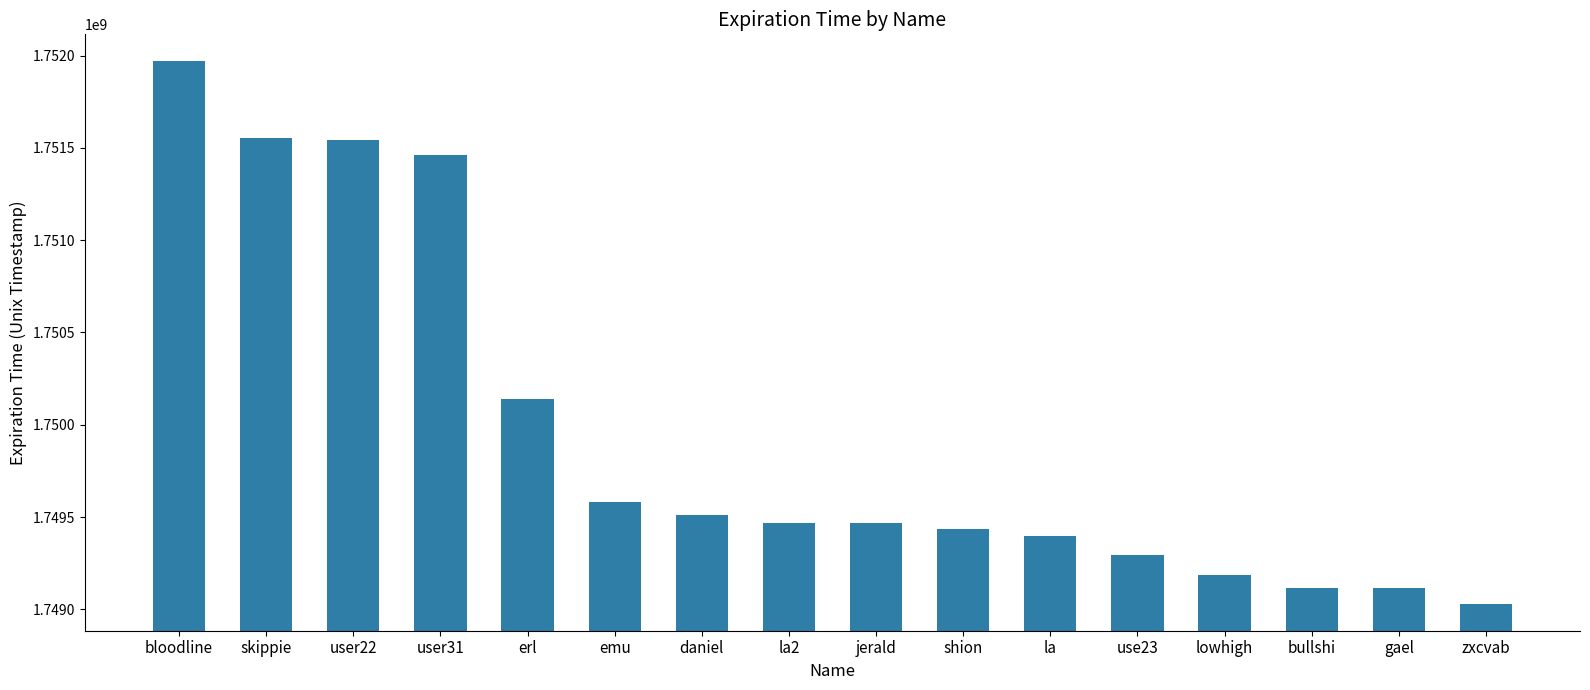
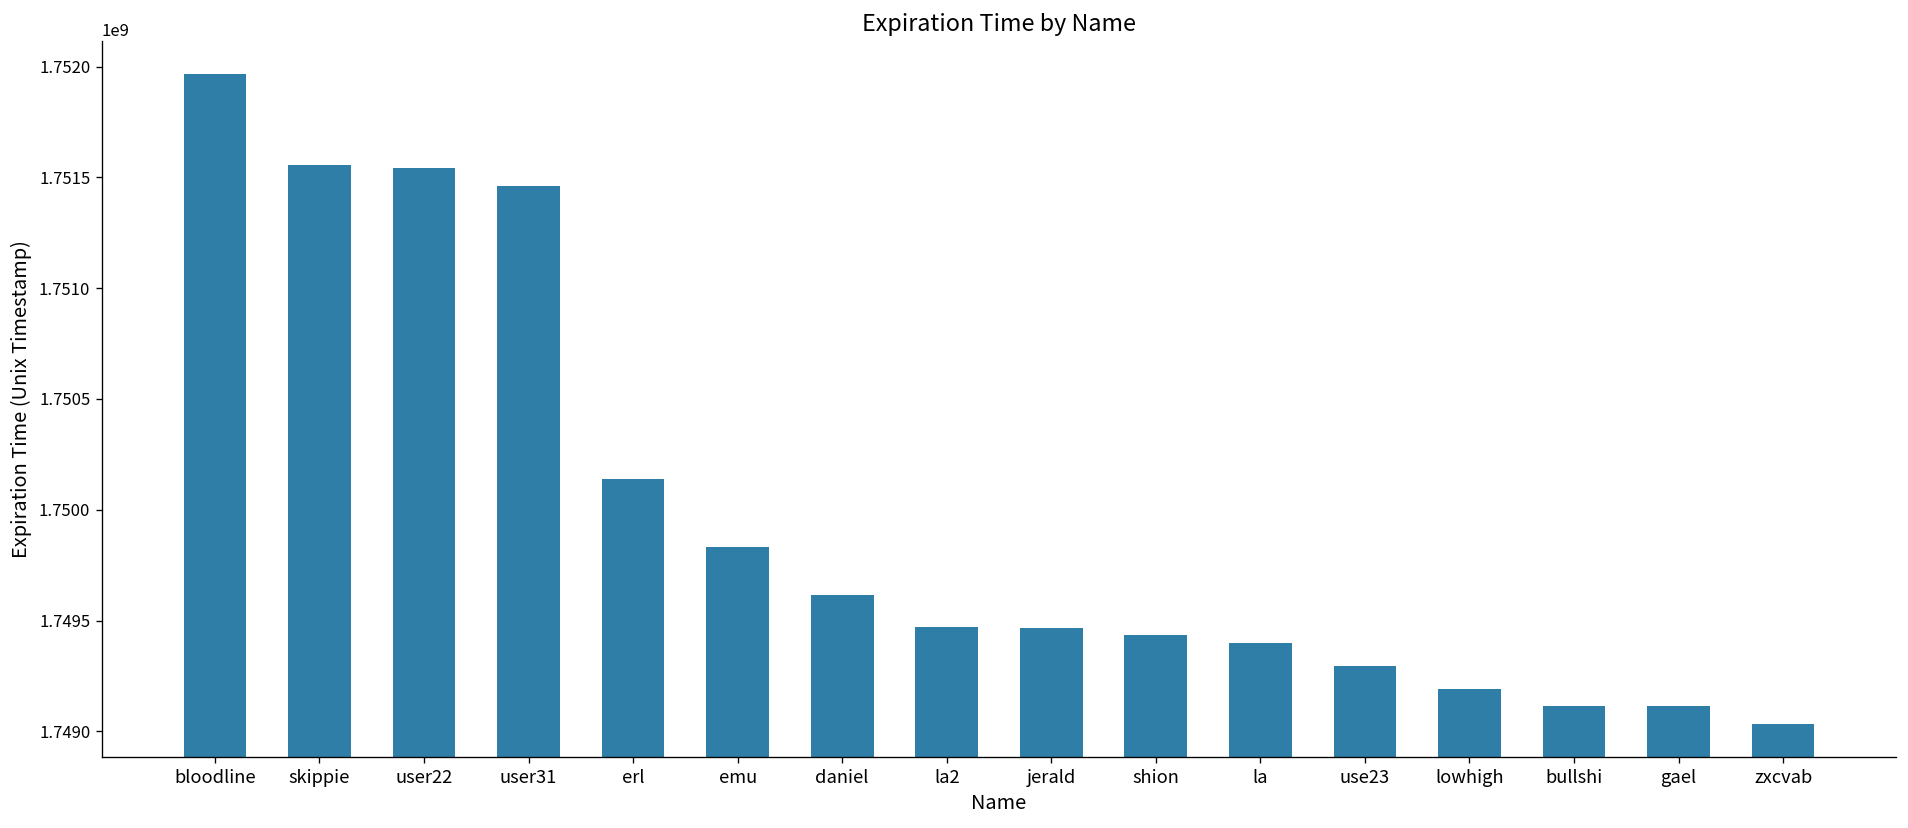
emu: 1749580000 -> 1749830000
daniel: 1749510000 -> 1749620000
